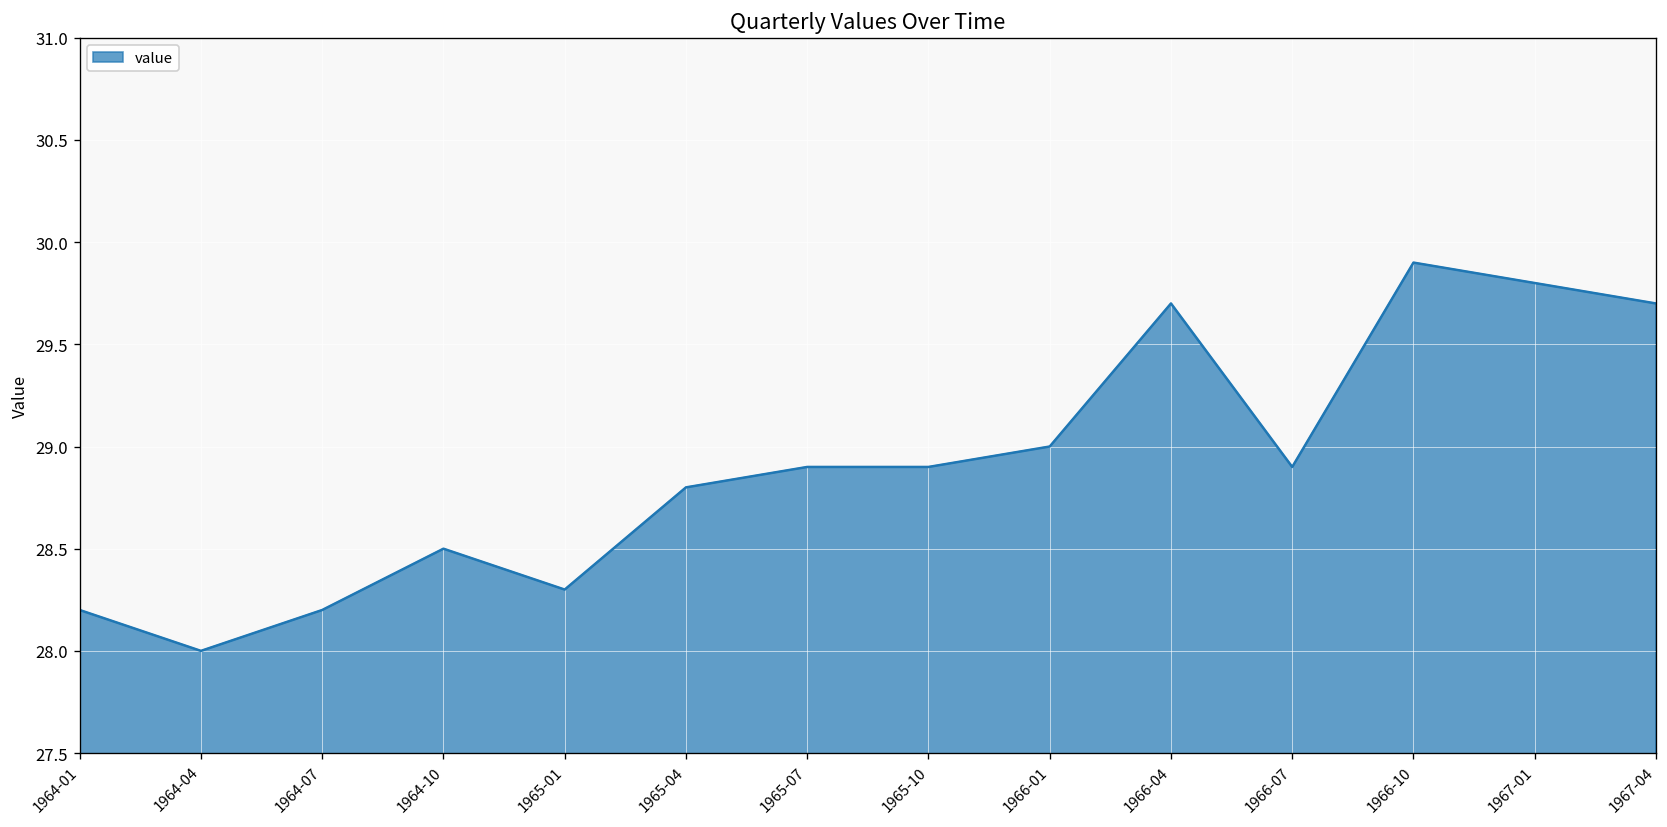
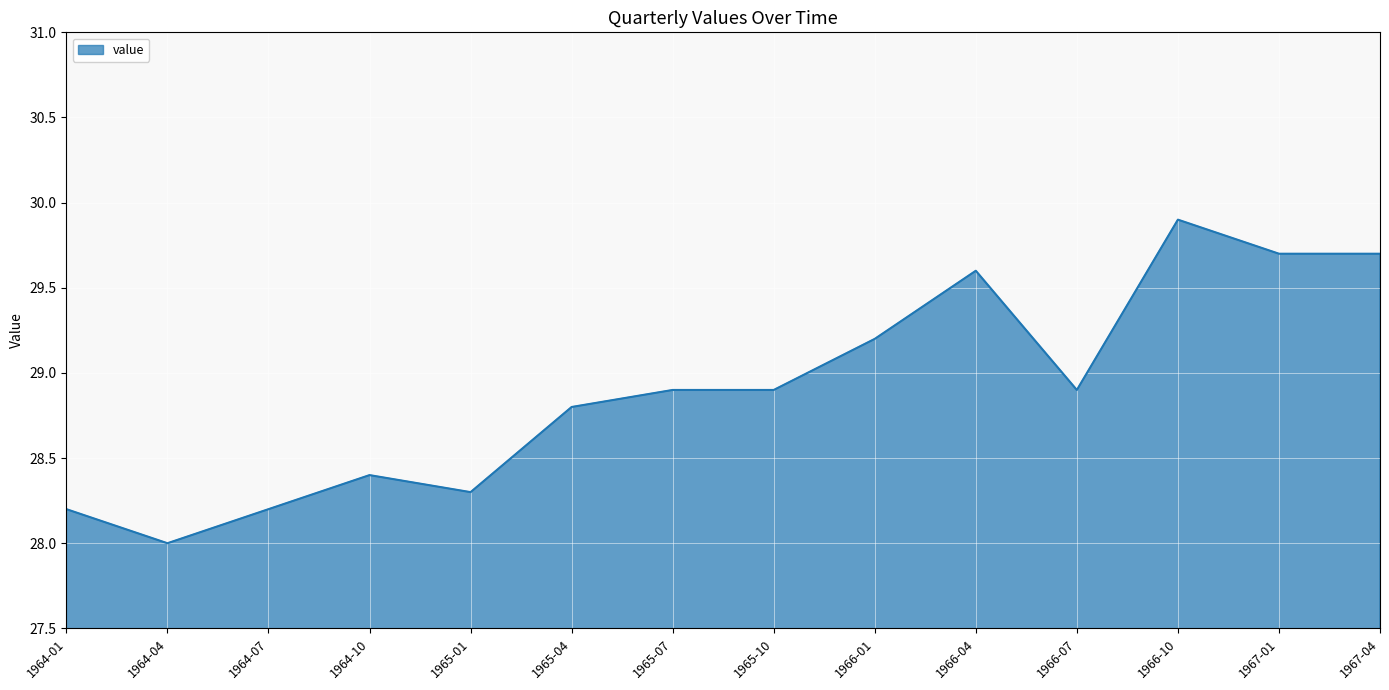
1964-10: 28.5 -> 28.4
1966-01: 29.0 -> 29.2
1966-04: 29.7 -> 29.6
1967-01: 29.8 -> 29.7
